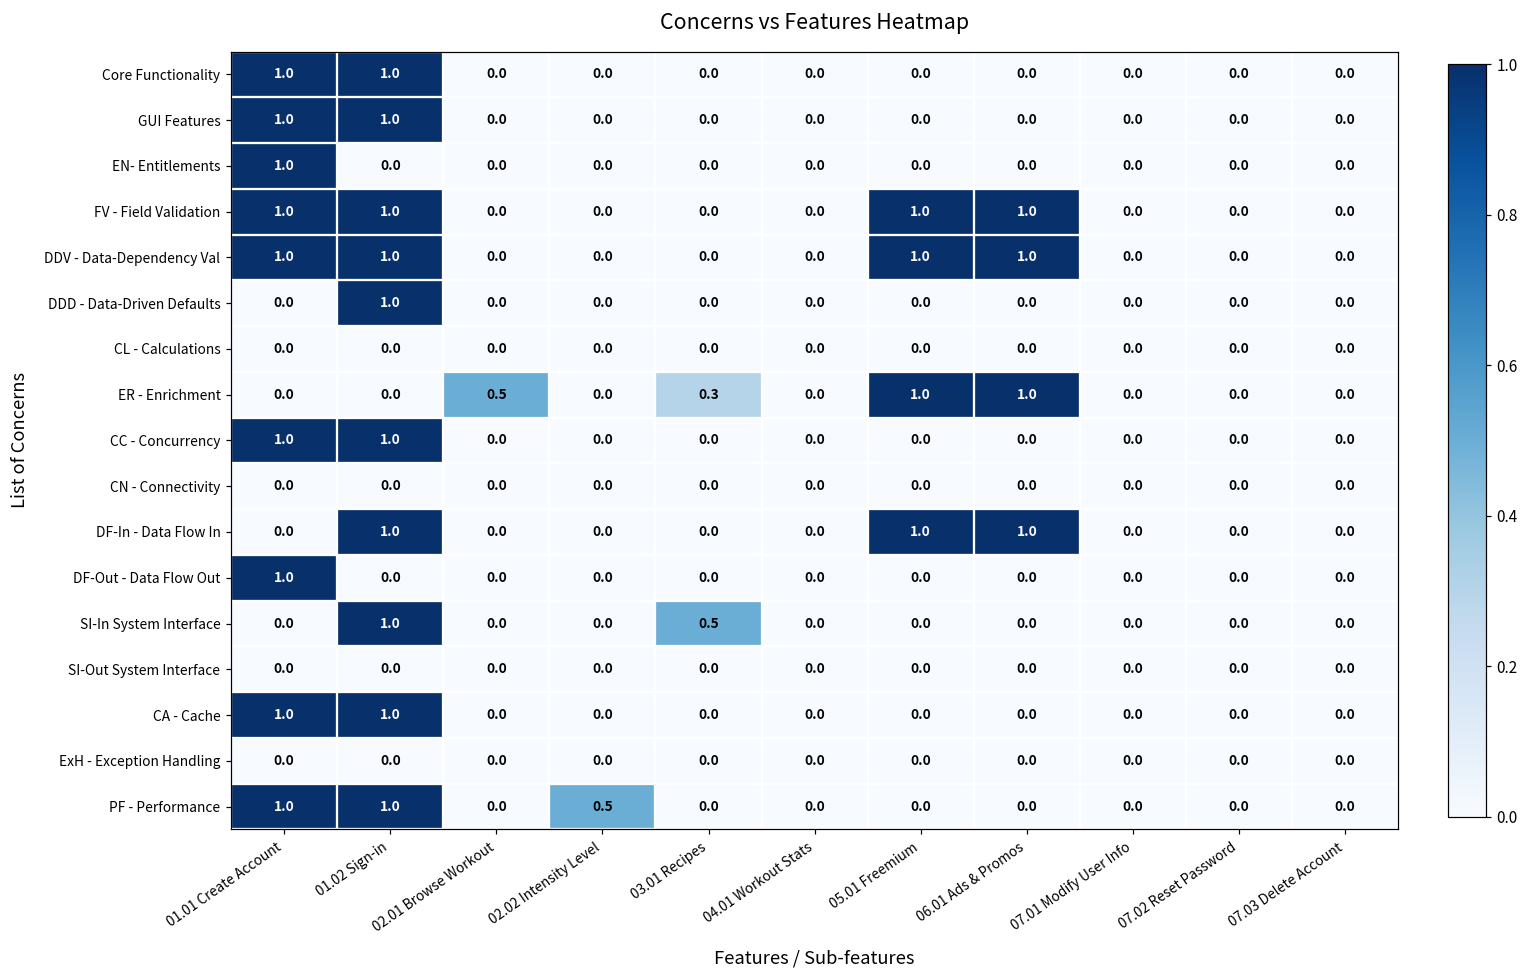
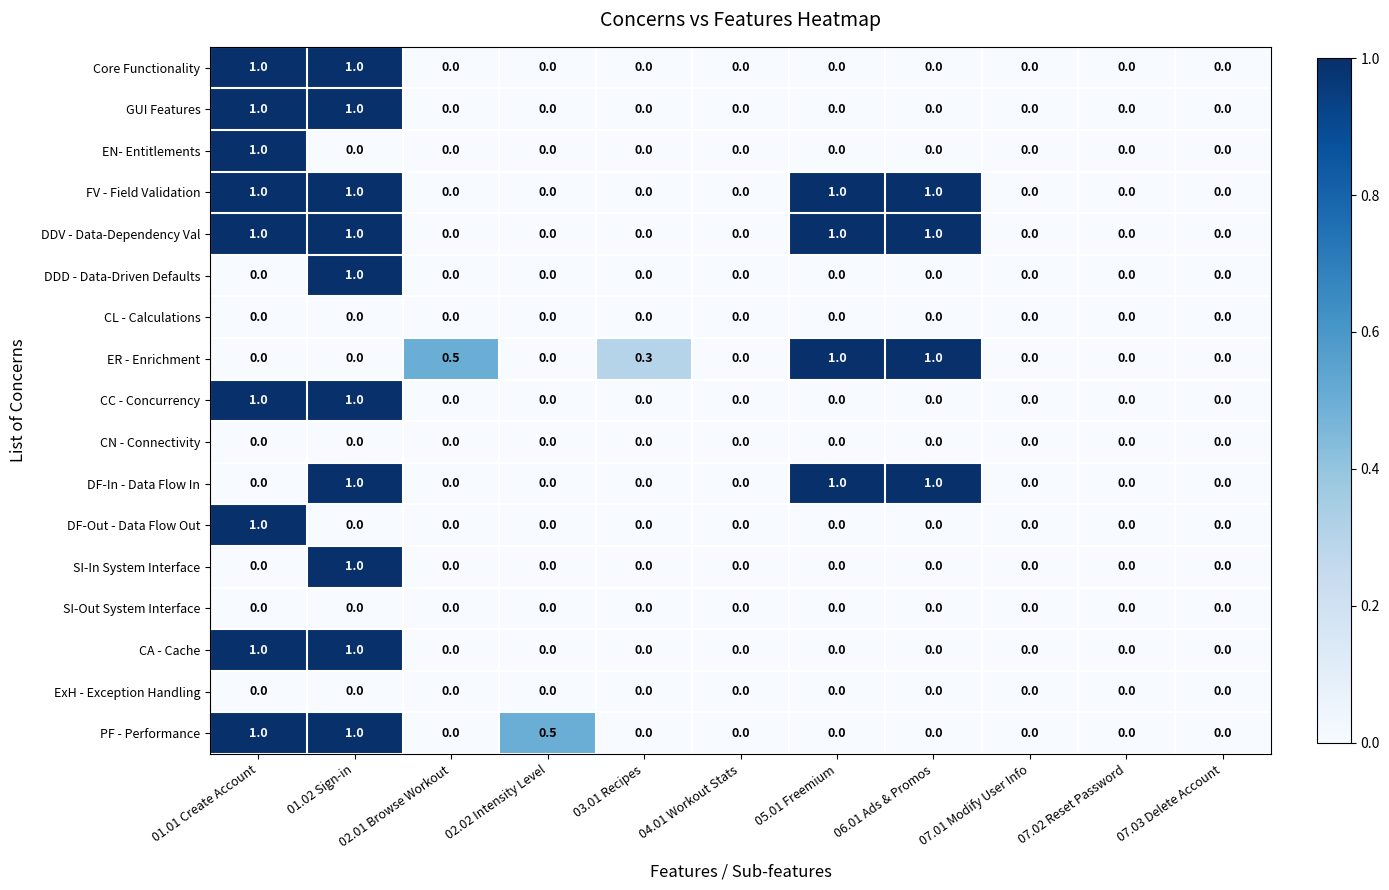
SI-In System Interface, 03.01 Recipes: 0.5 -> 0.0
